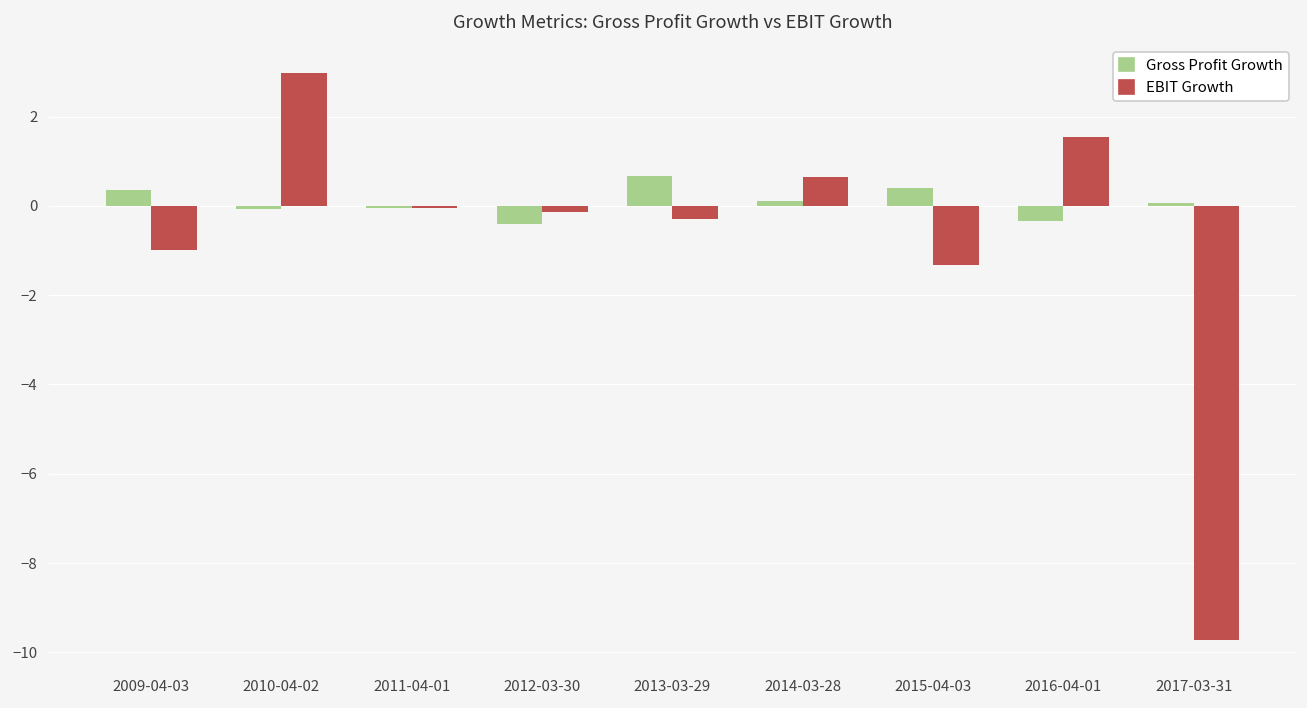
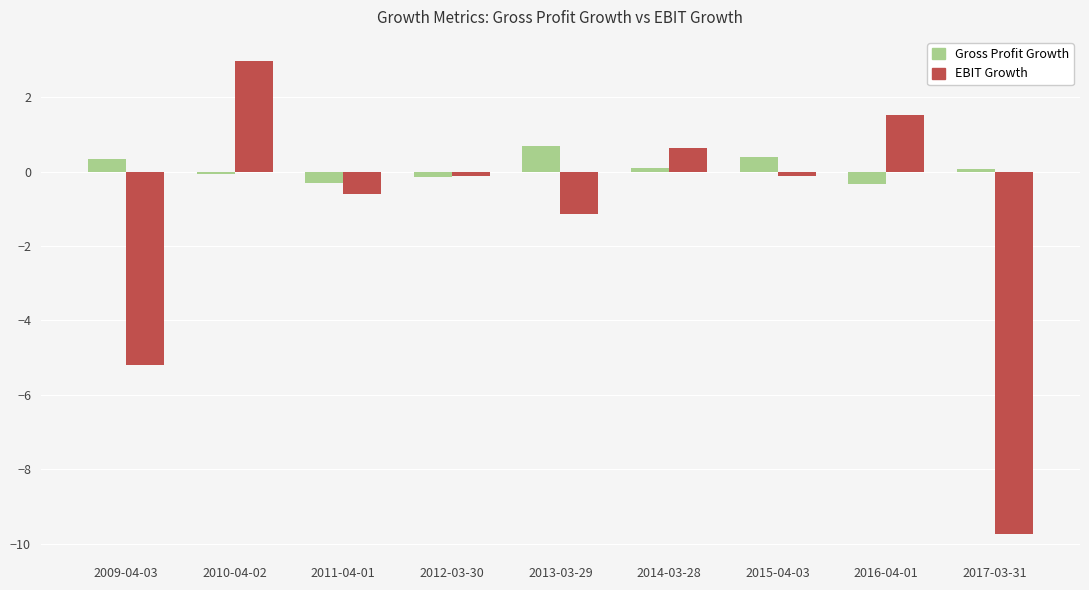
EBIT Growth, 2009-04-03: -1.0 -> -5.2
Gross Profit Growth, 2011-04-01: 0.0 -> -0.3
EBIT Growth, 2011-04-01: -0.1 -> -0.6
Gross Profit Growth, 2012-03-30: -0.4 -> -0.1
EBIT Growth, 2013-03-29: -0.3 -> -1.2
EBIT Growth, 2015-04-03: -1.3 -> -0.1
